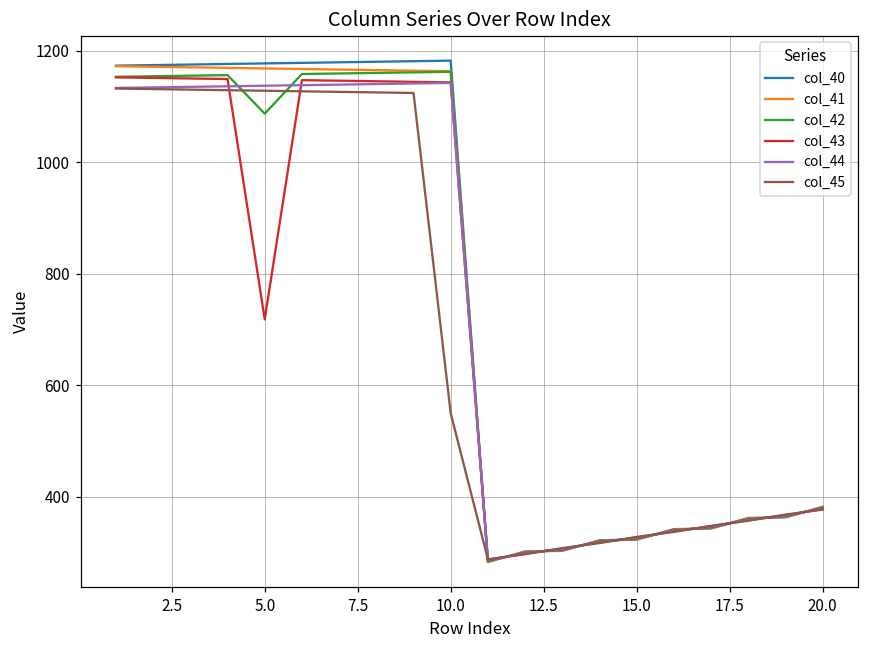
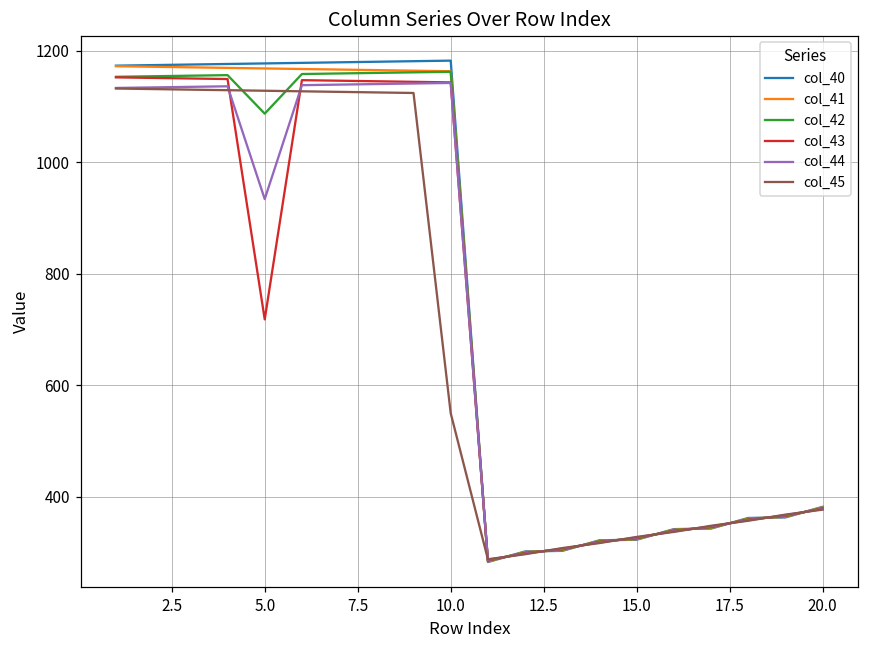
col_44, 5.0: 1140 -> 930
